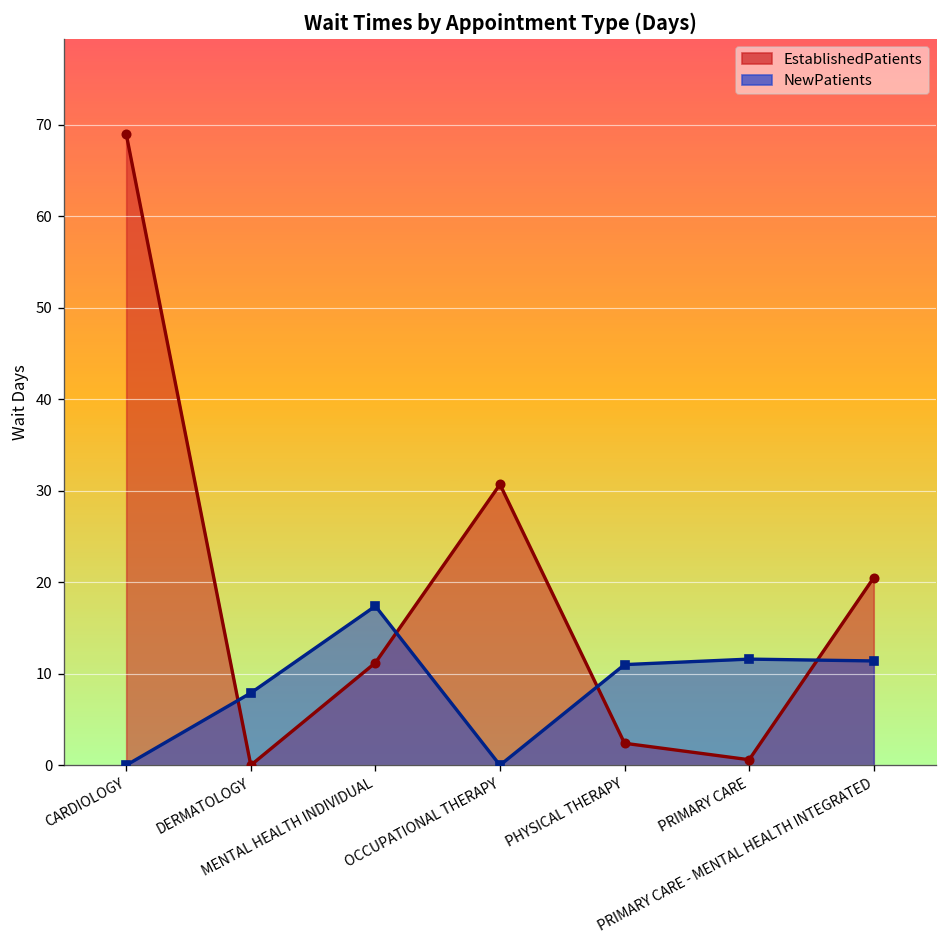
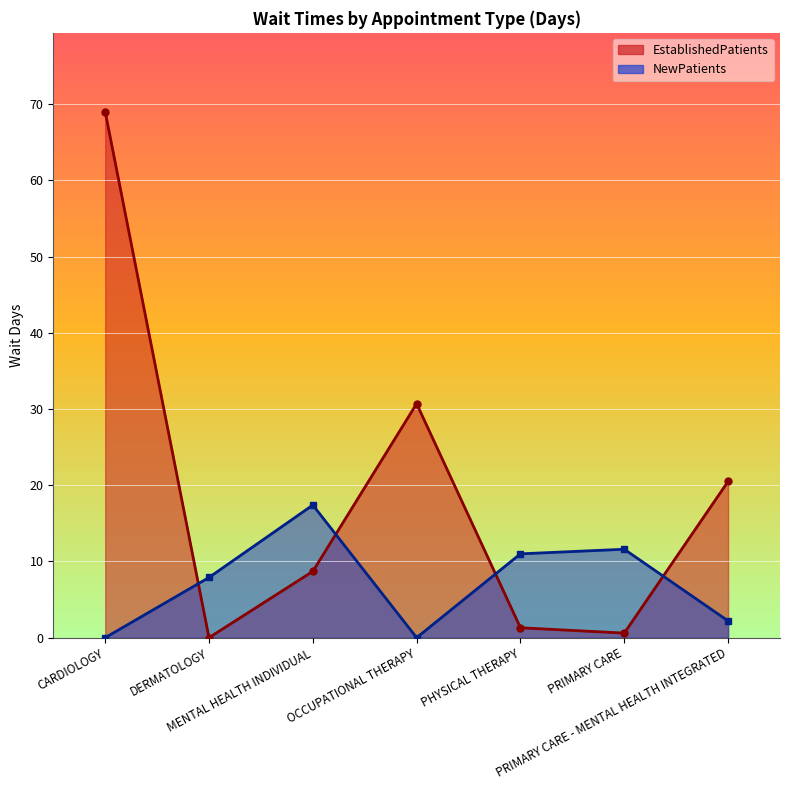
EstablishedPatients, MENTAL HEALTH INDIVIDUAL: 11 -> 9
EstablishedPatients, PHYSICAL THERAPY: 2 -> 1
NewPatients, PRIMARY CARE - MENTAL HEALTH INTEGRATED: 11 -> 2
